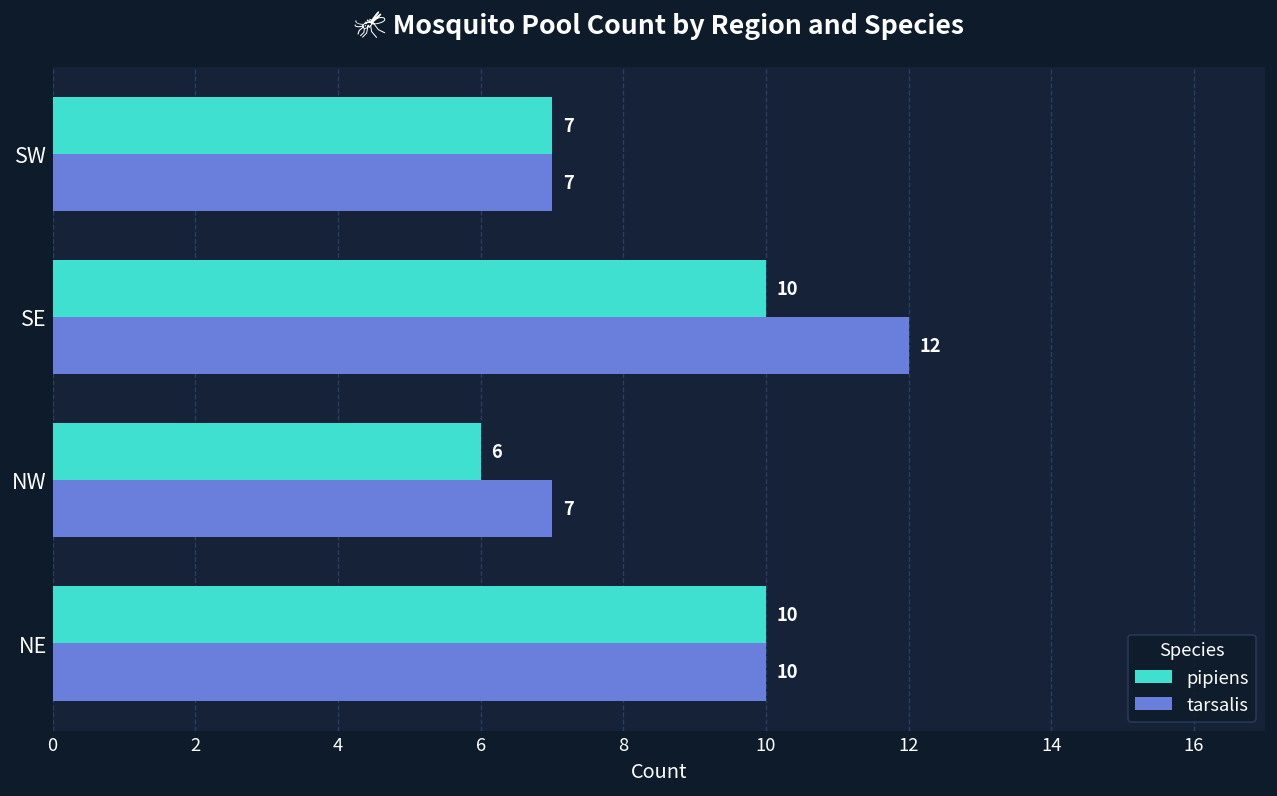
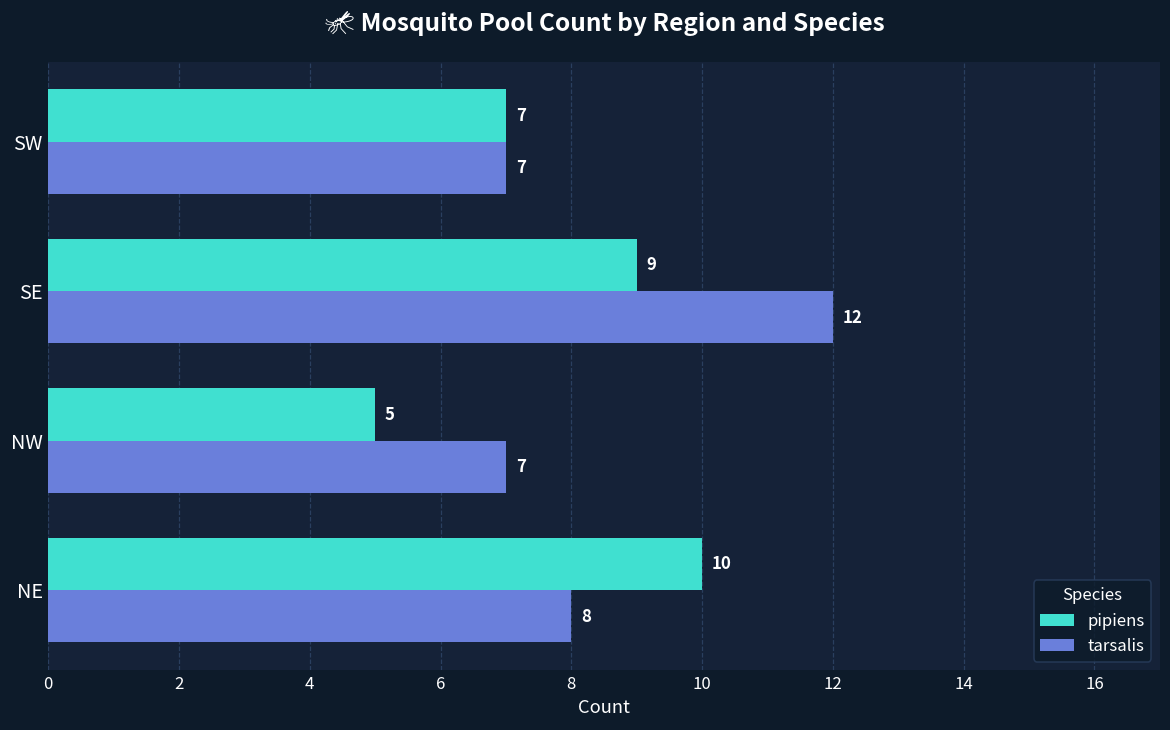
pipiens, SE: 10 -> 9
pipiens, NW: 6 -> 5
tarsalis, NE: 10 -> 8
